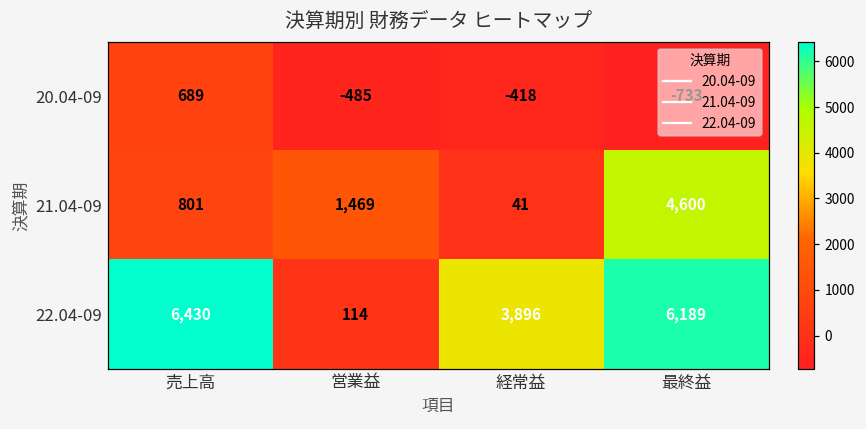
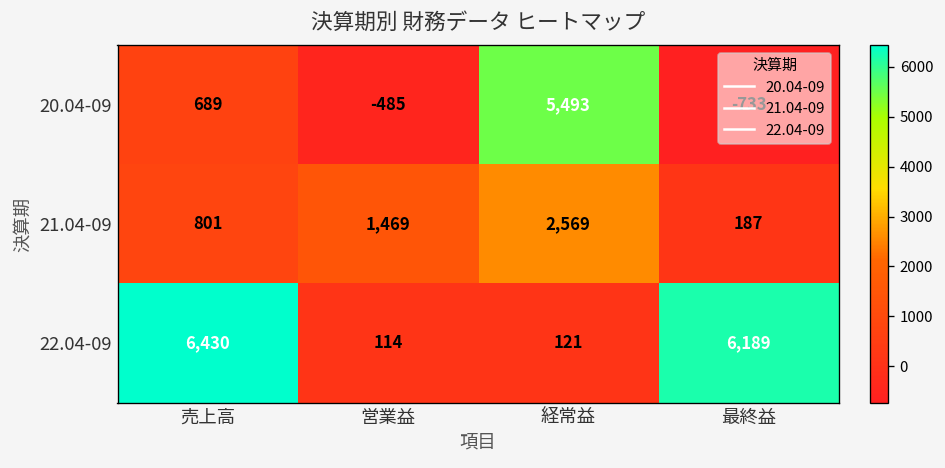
20.04-09, 経常益: -418 -> 5,493
21.04-09, 経常益: 41 -> 2,569
21.04-09, 最終益: 4,600 -> 187
22.04-09, 経常益: 3,896 -> 121
